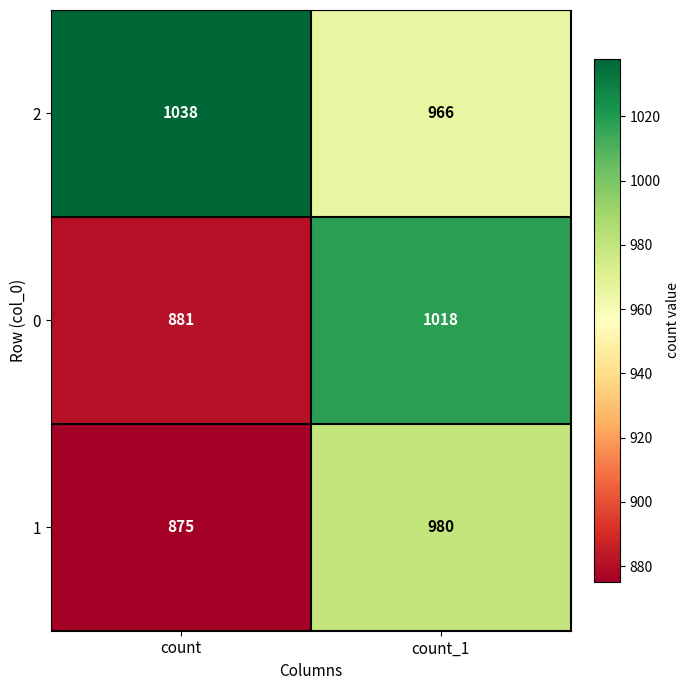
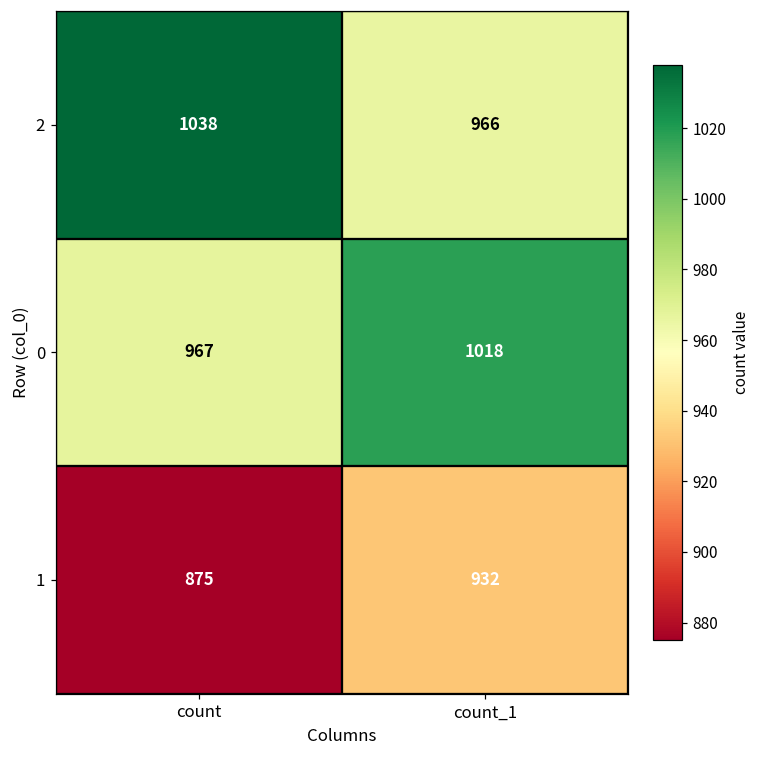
0, count: 881 -> 967
1, count_1: 980 -> 932
